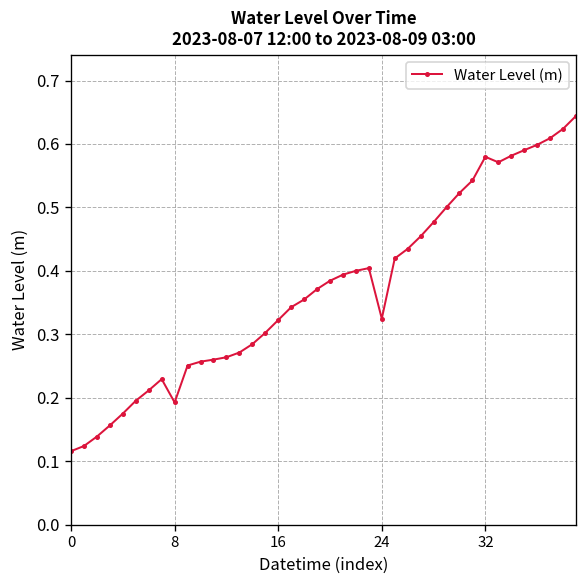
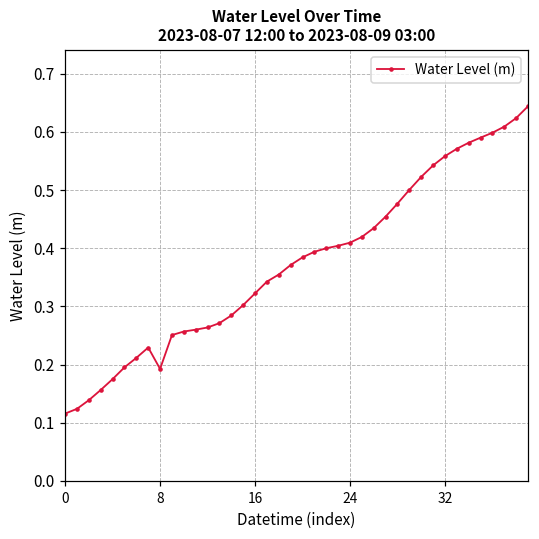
24: 0.32 -> 0.41
32: 0.58 -> 0.56
